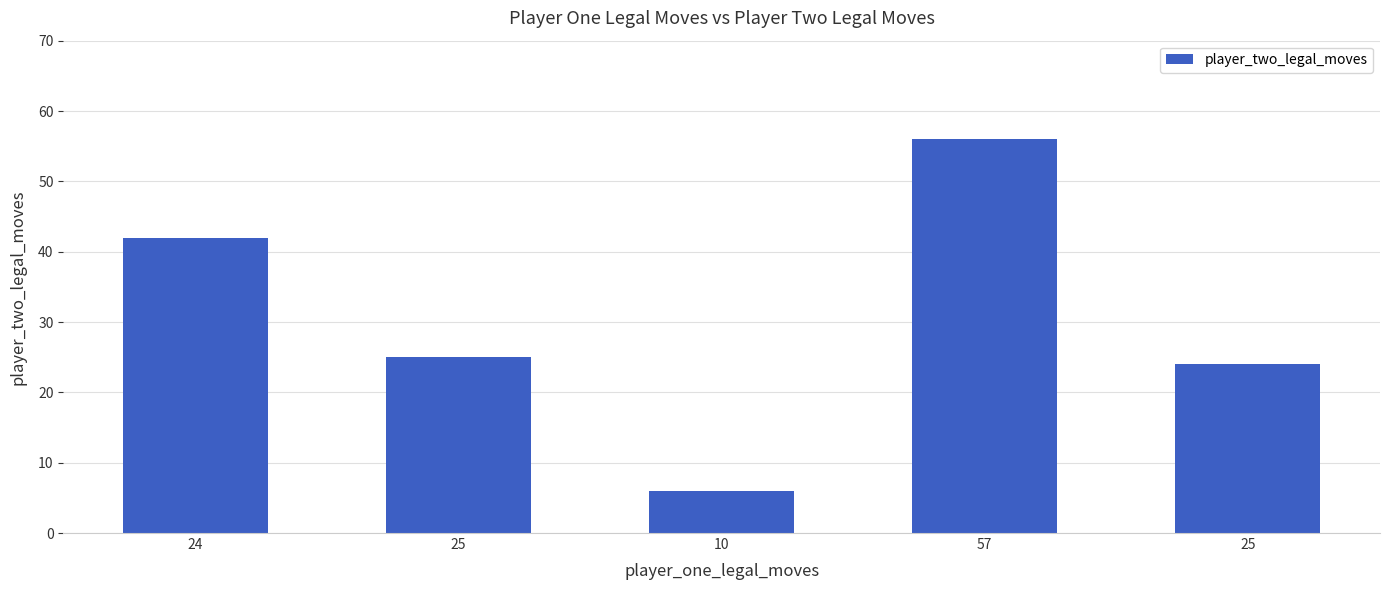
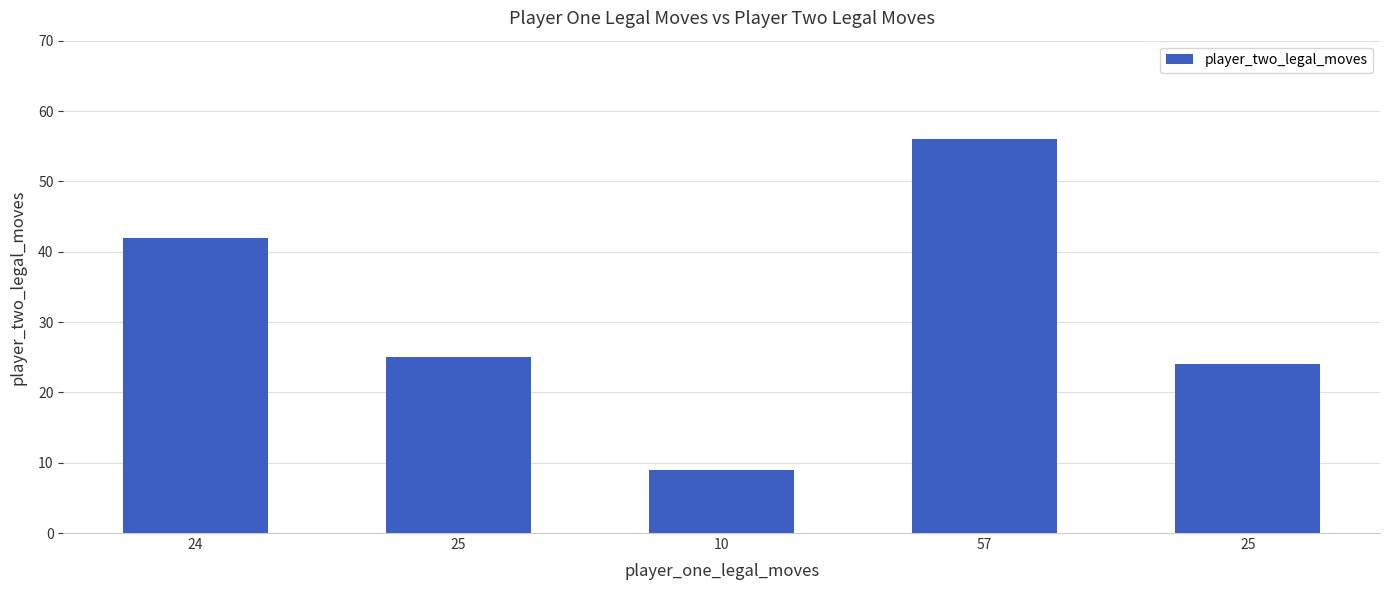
10: 6 -> 9
